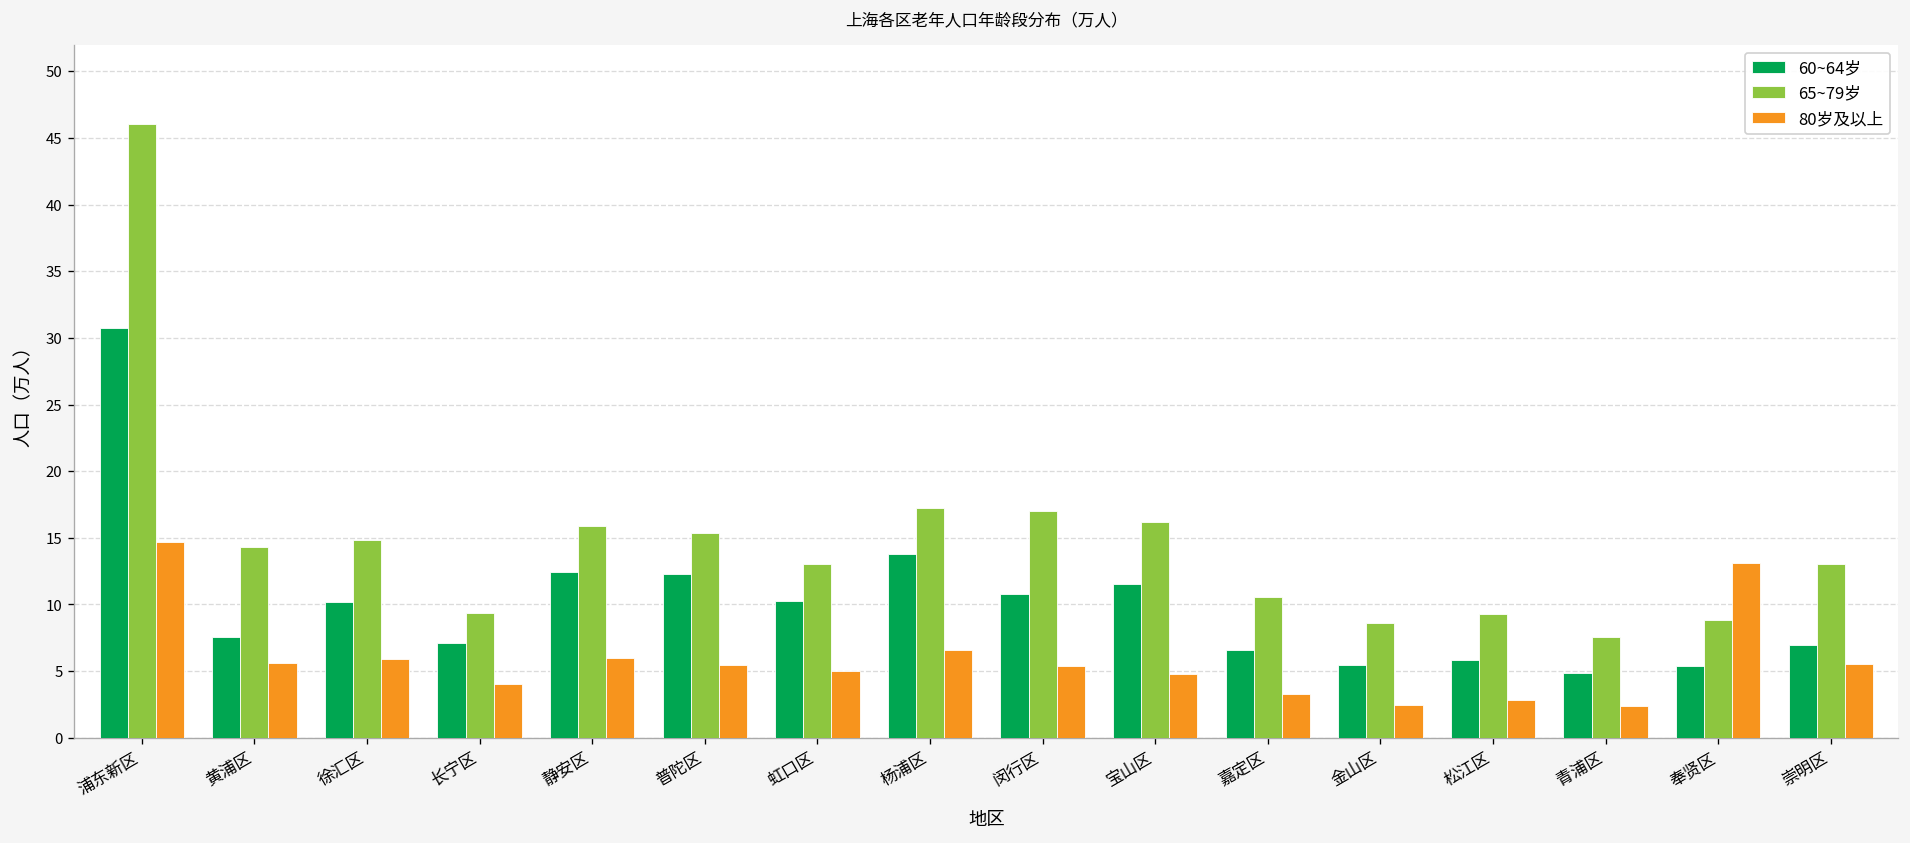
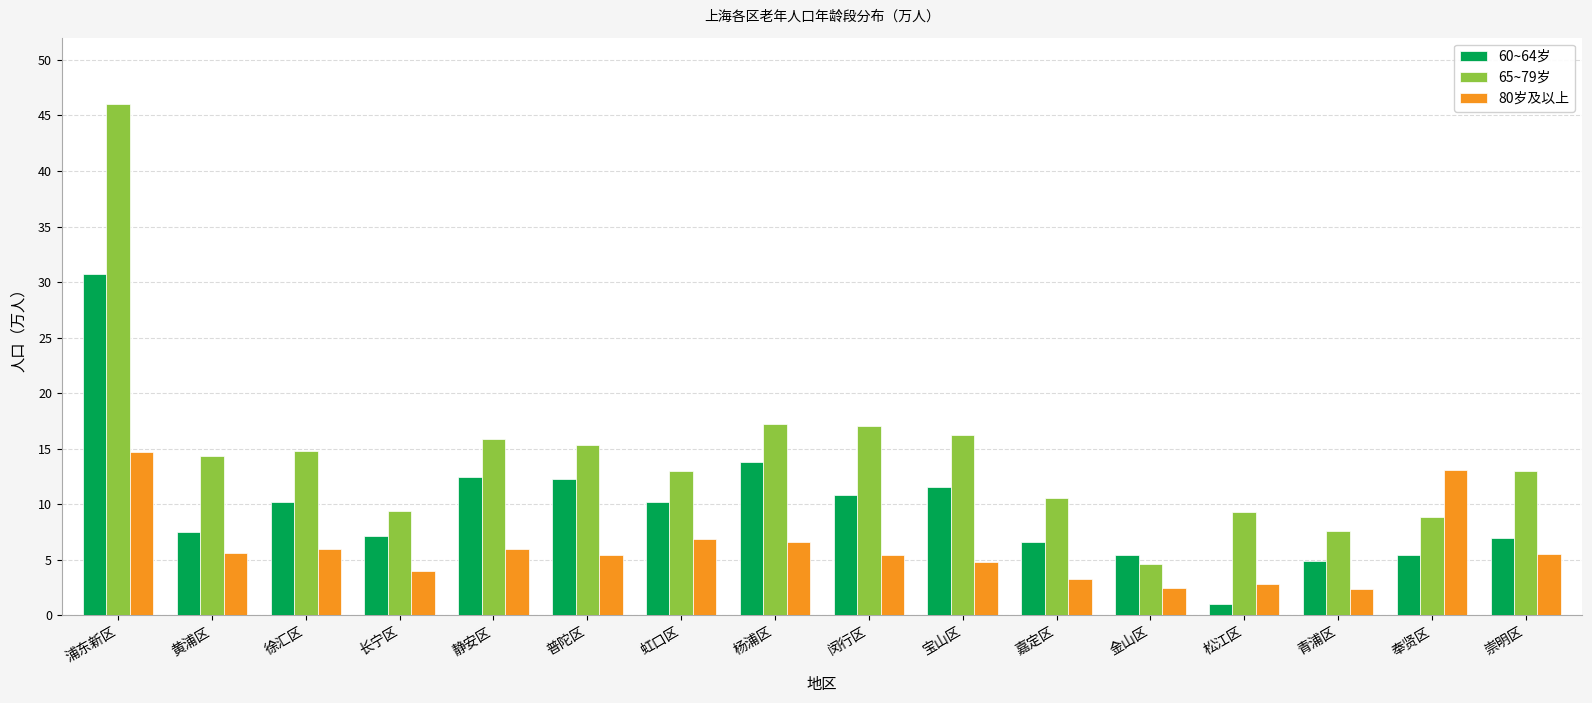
80岁及以上, 虹口区: 5.0 -> 6.9
65~79岁, 金山区: 8.6 -> 4.6
60~64岁, 松江区: 5.8 -> 1.1
